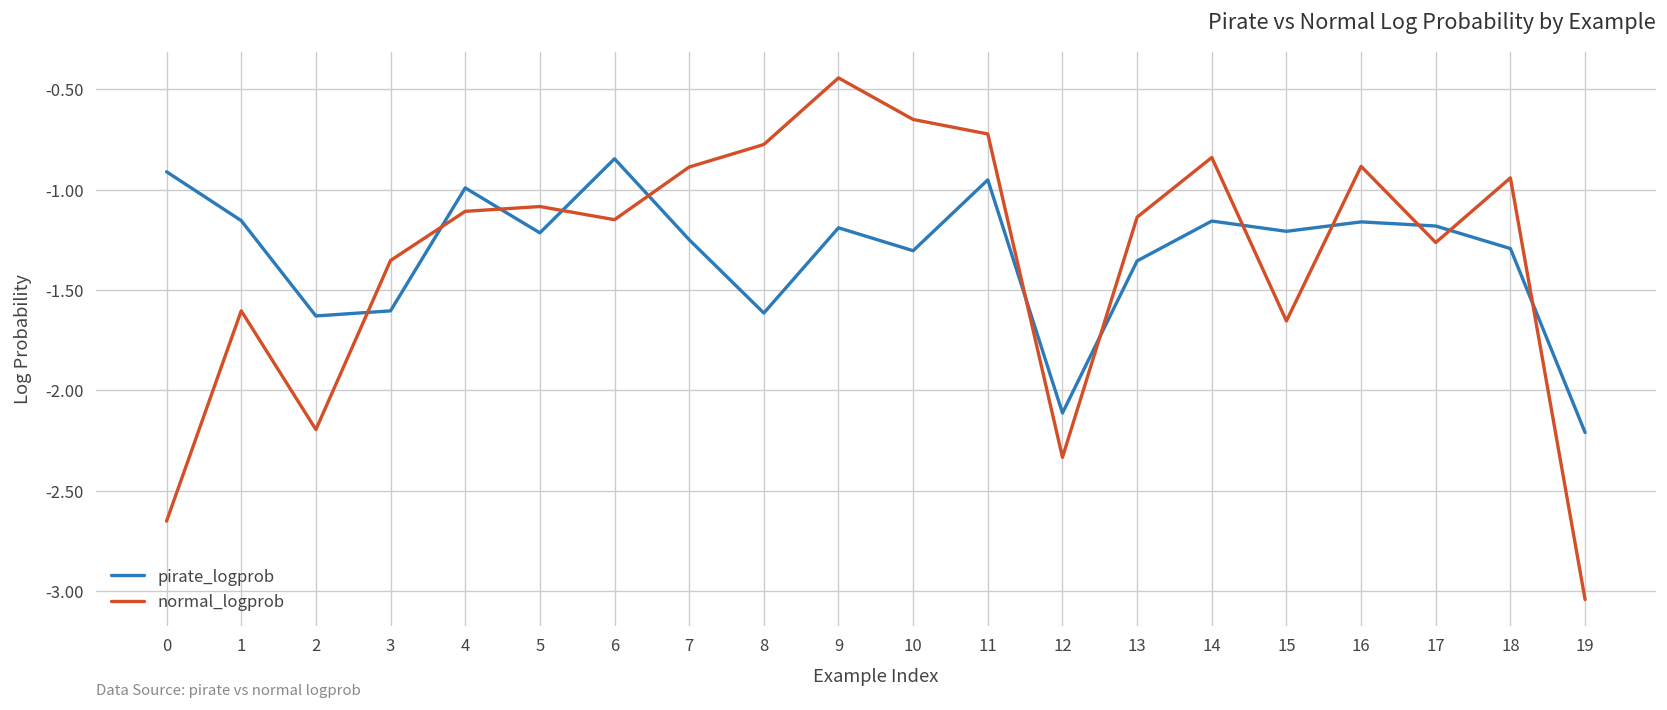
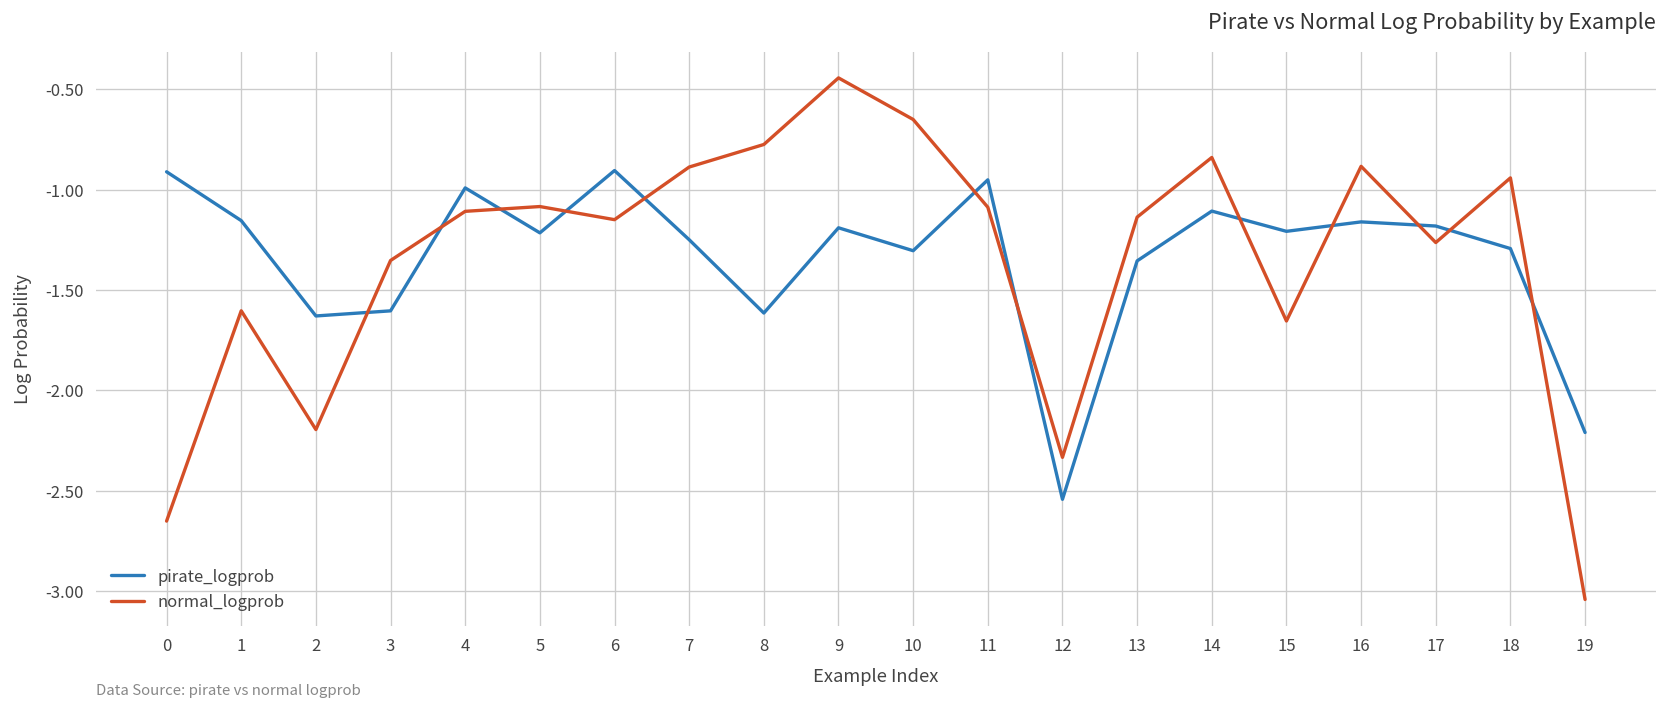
pirate_logprob, 6: -0.85 -> -0.90
normal_logprob, 11: -0.72 -> -1.09
pirate_logprob, 12: -2.11 -> -2.54
pirate_logprob, 14: -1.16 -> -1.11
